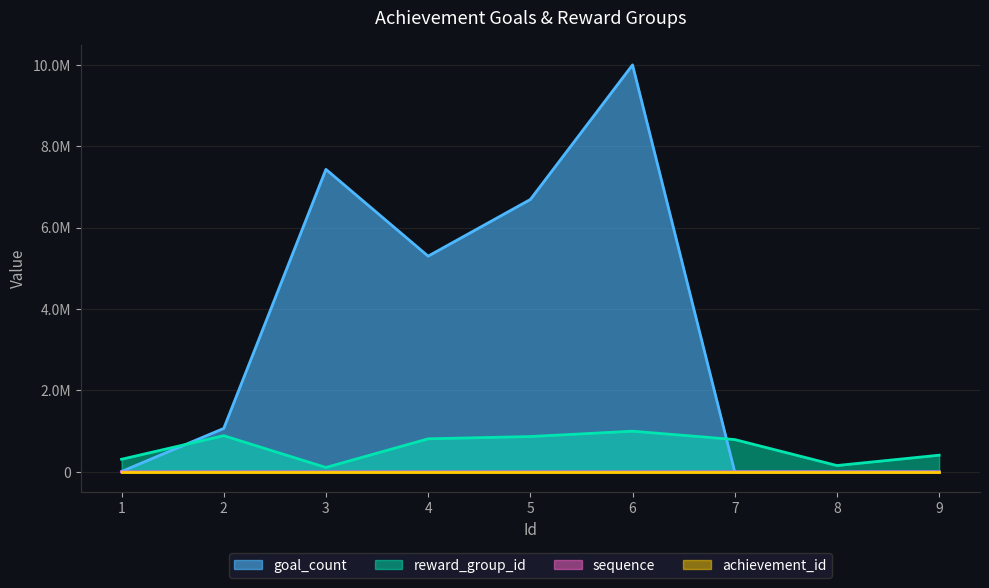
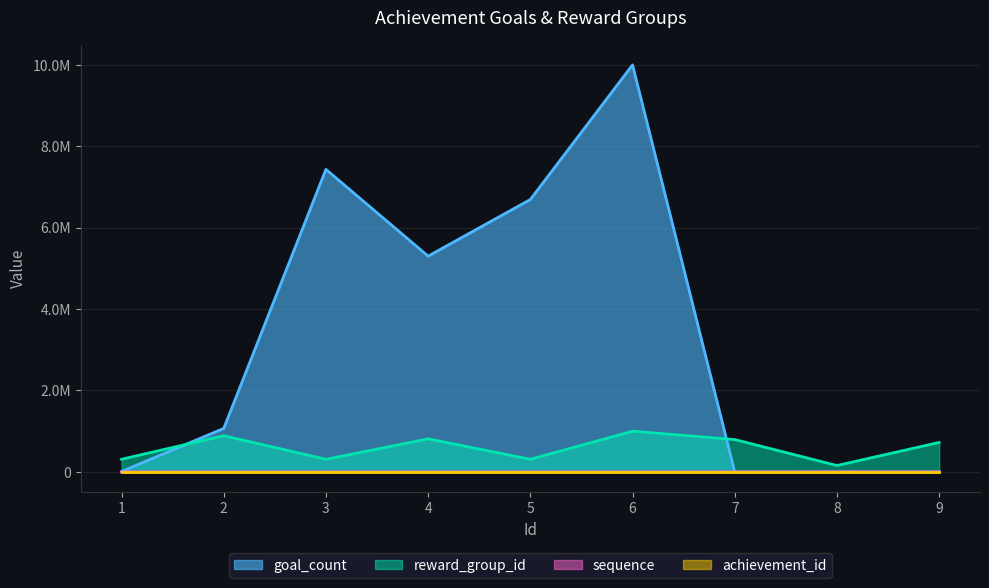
reward_group_id, 3: 100000 -> 300000
reward_group_id, 5: 900000 -> 300000
reward_group_id, 9: 400000 -> 700000
